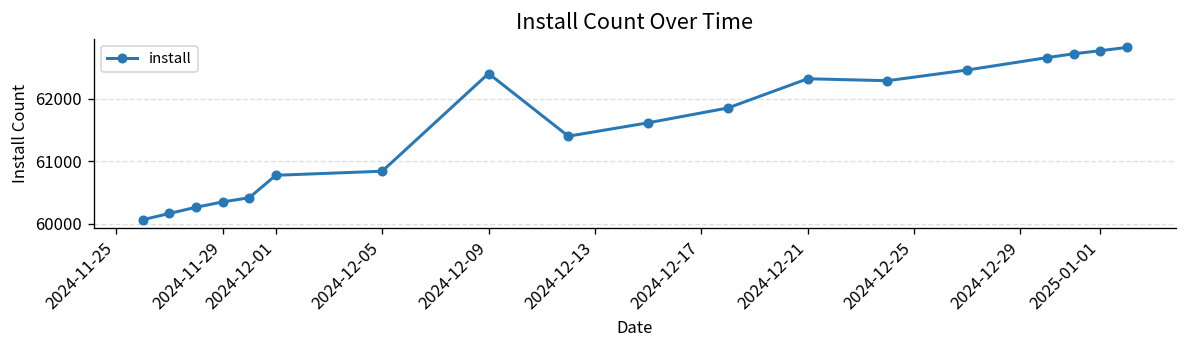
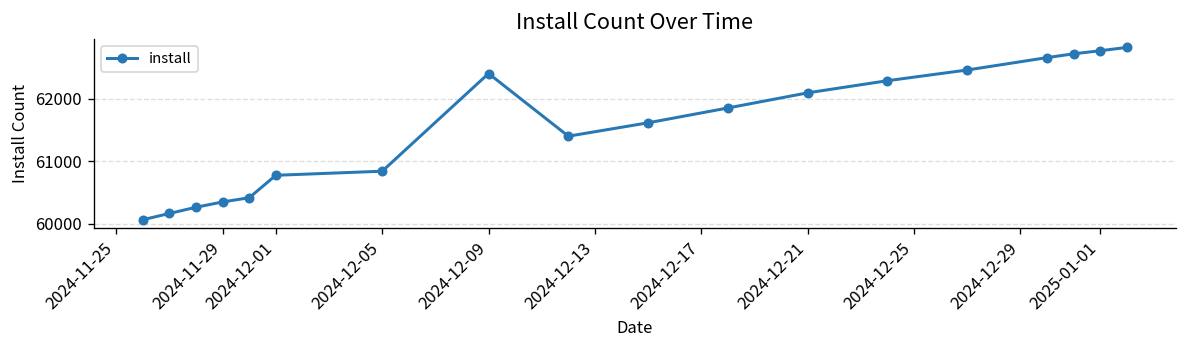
2024-12-21: 62300 -> 62100
